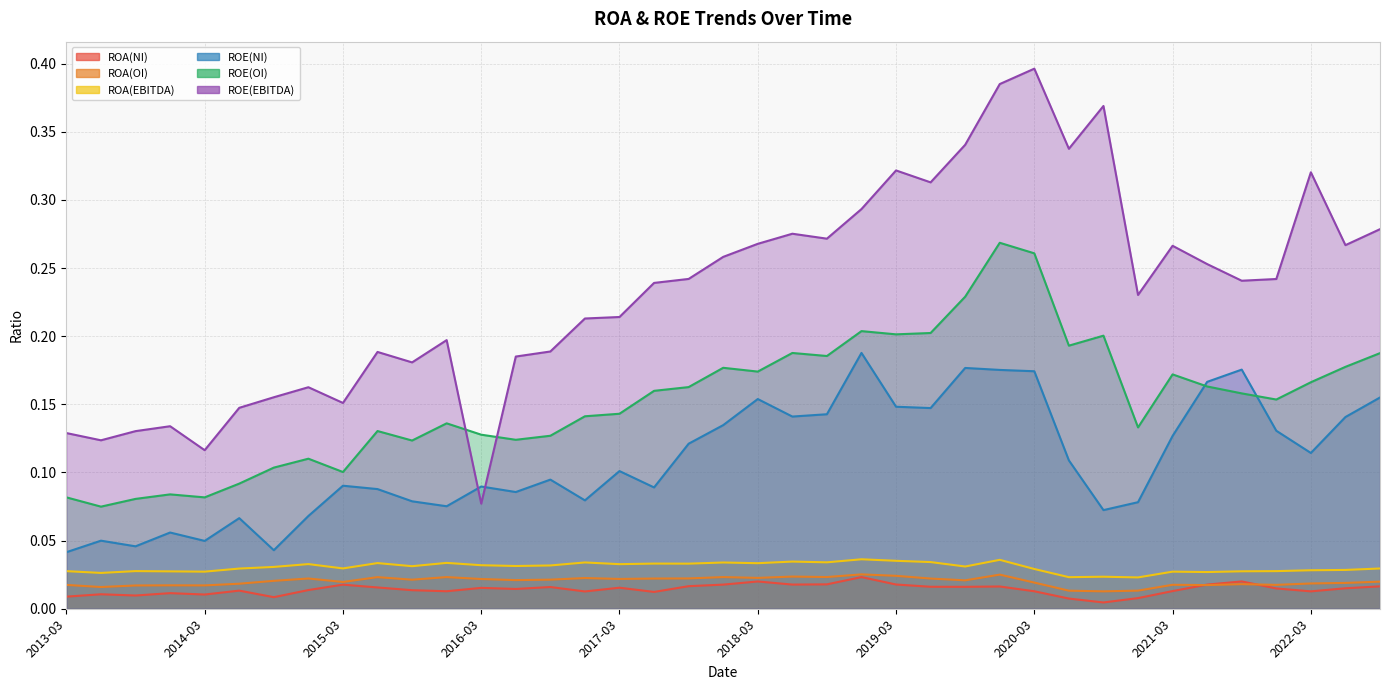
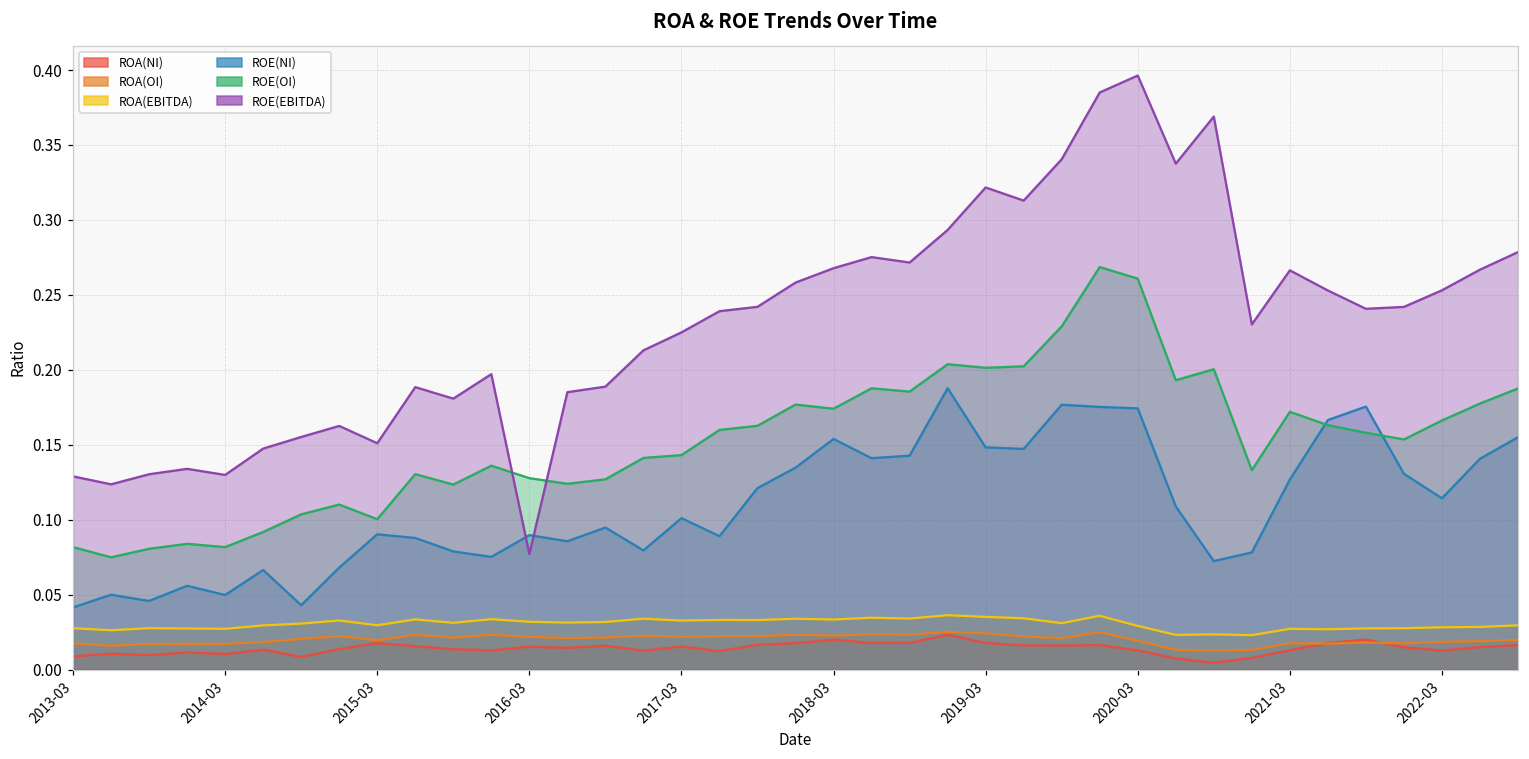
ROE(EBITDA), 2014-03: 0.116 -> 0.130
ROE(EBITDA), 2017-03: 0.214 -> 0.225
ROE(EBITDA), 2022-03: 0.320 -> 0.253
